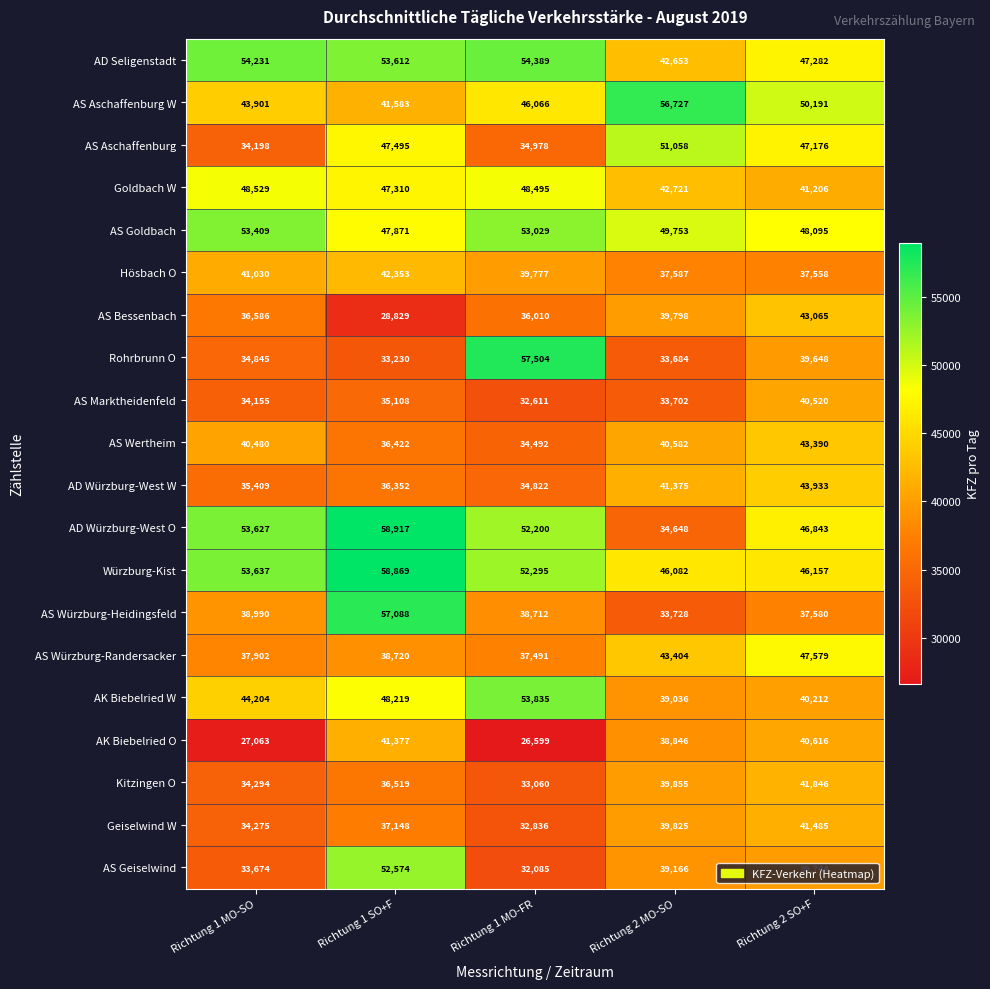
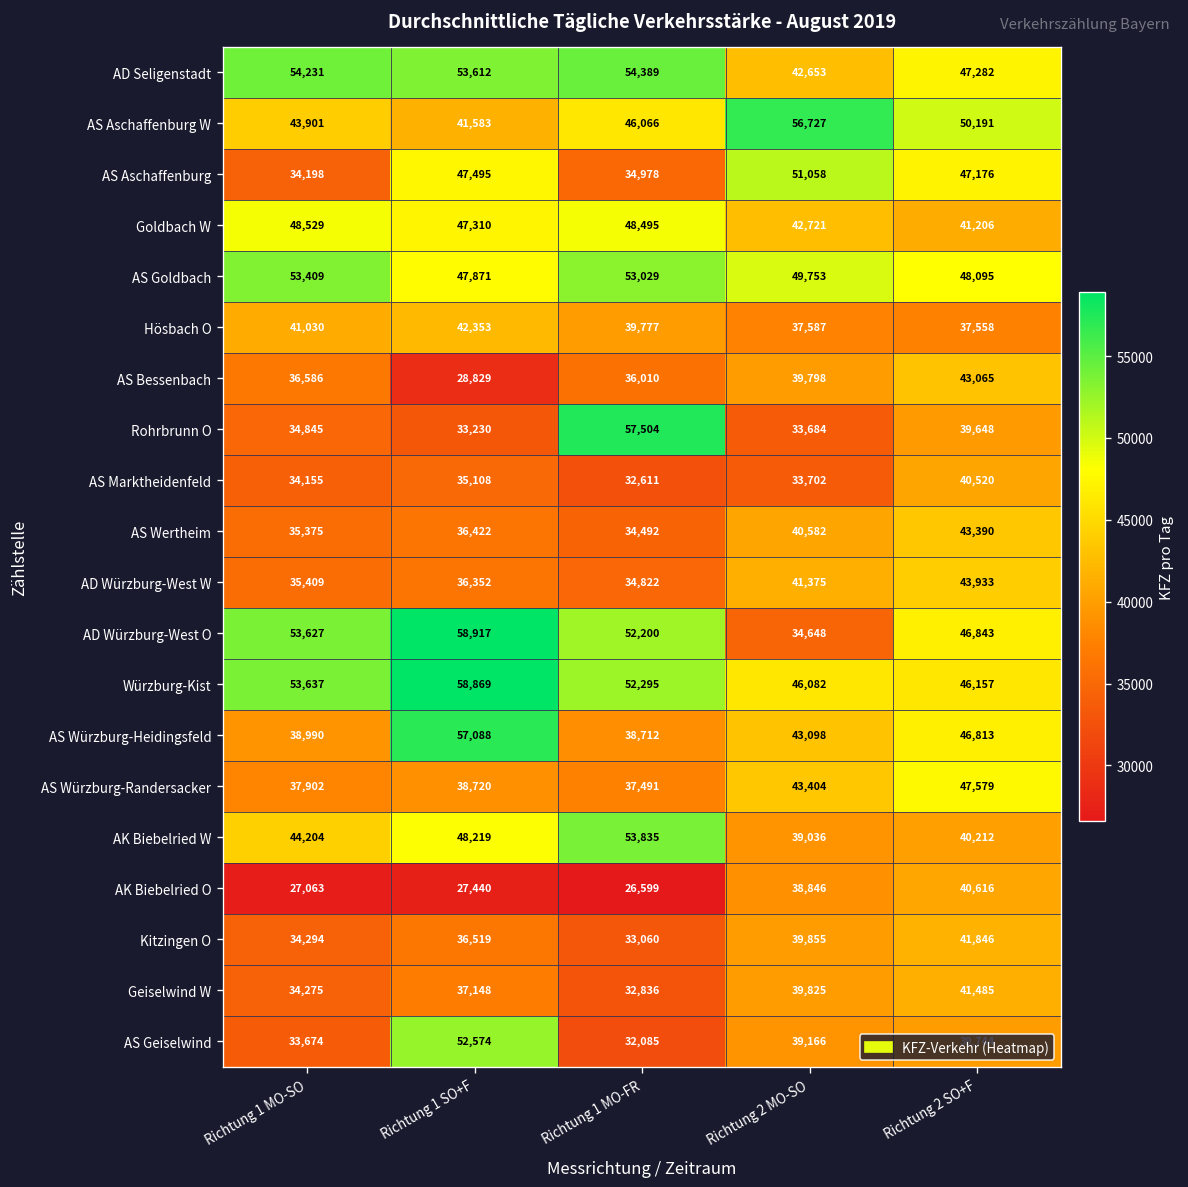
AS Wertheim, Richtung 1 MO-SO: 40,480 -> 35,375
AS Würzburg-Heidingsfeld, Richtung 2 MO-SO: 33,728 -> 43,098
AS Würzburg-Heidingsfeld, Richtung 2 SO+F: 37,580 -> 46,813
AK Biebelried O, Richtung 1 SO+F: 41,377 -> 27,440
